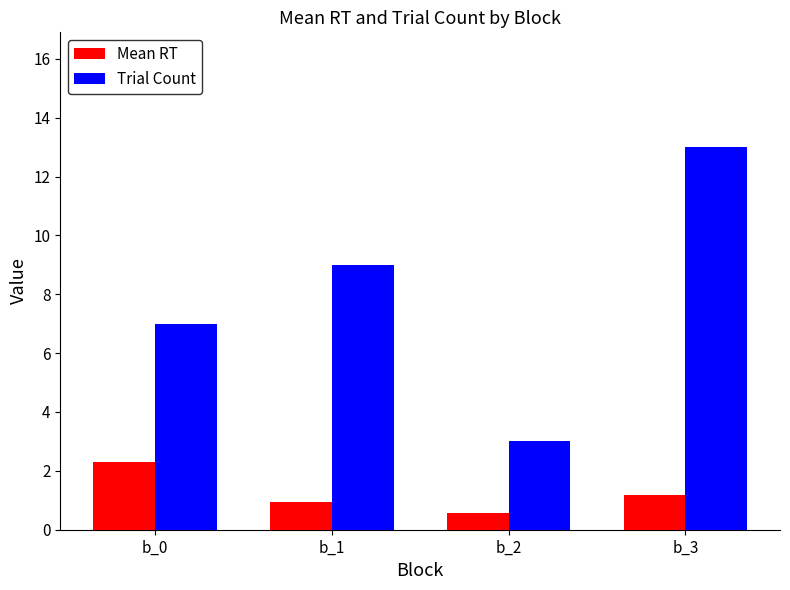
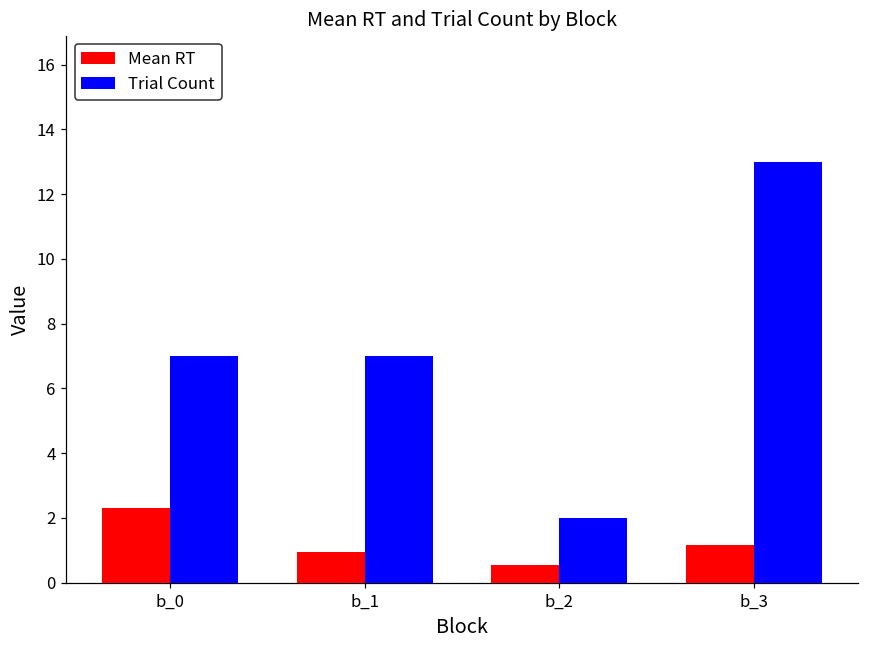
Trial Count, b_1: 9 -> 7
Trial Count, b_2: 3 -> 2
